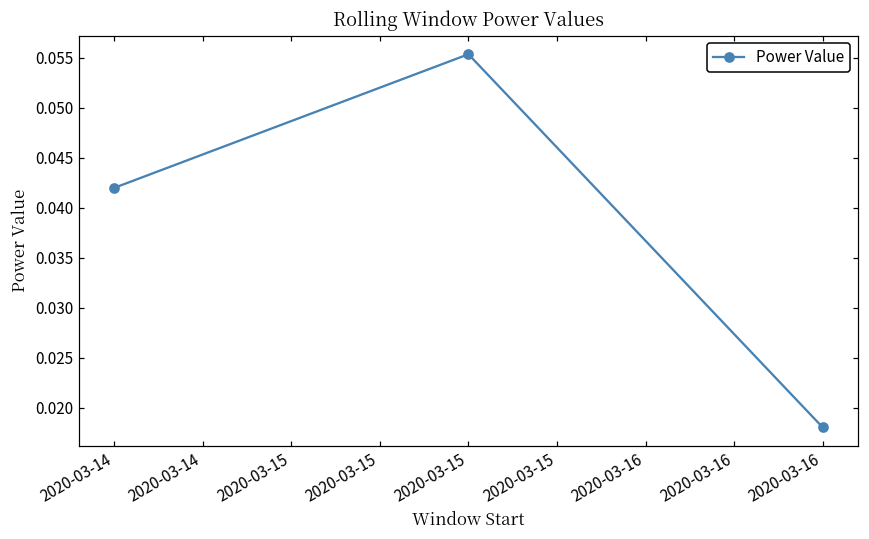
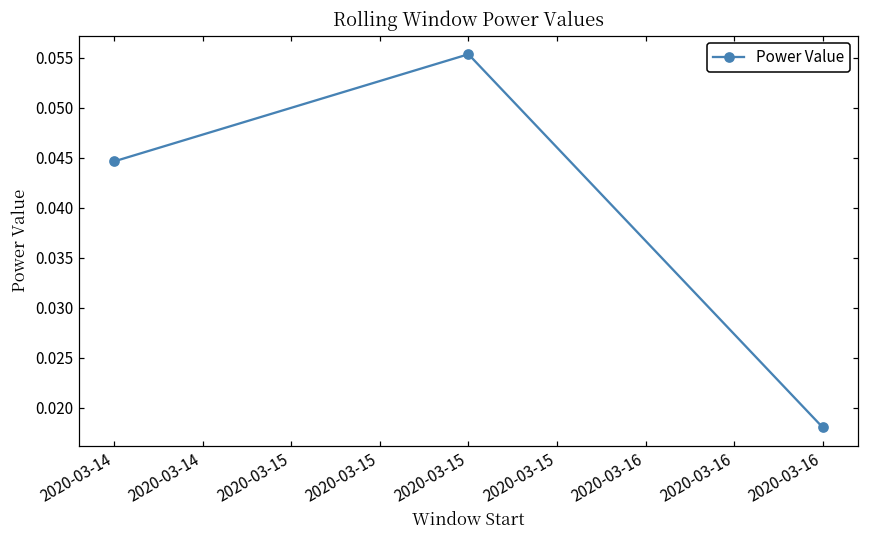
2020-03-14: 0.042 -> 0.045
